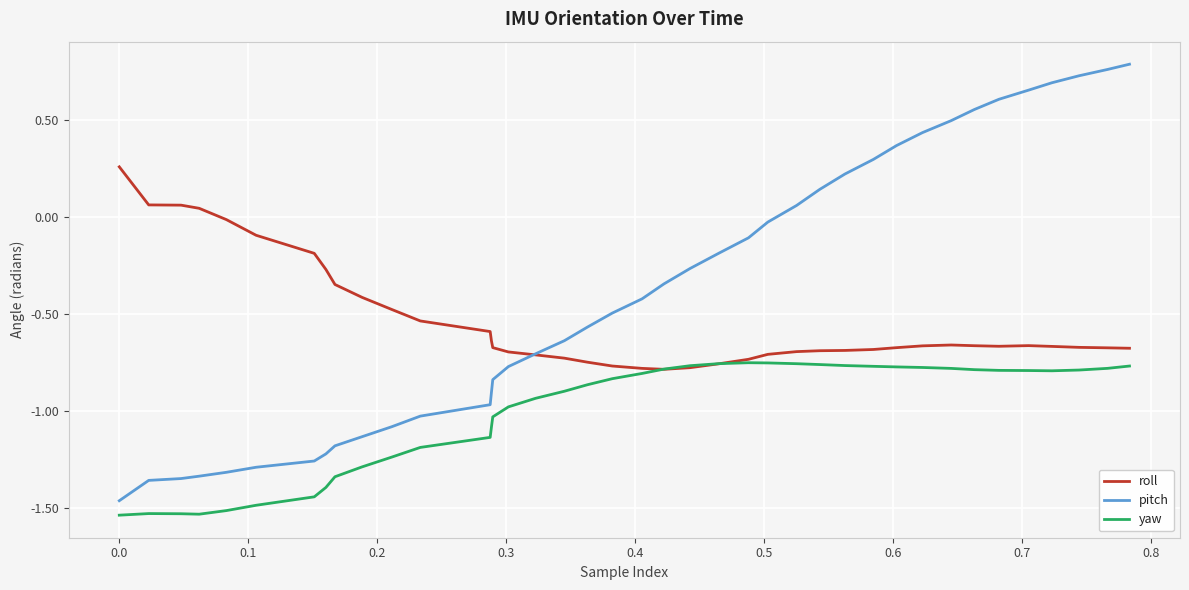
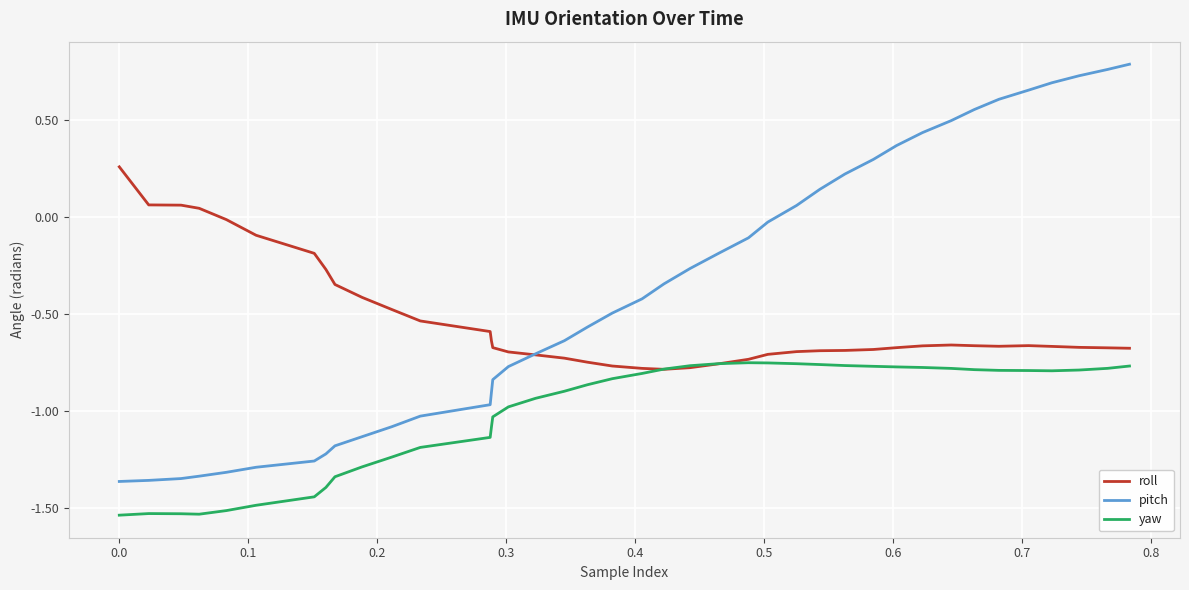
pitch, 0.0: -1.46 -> -1.36
